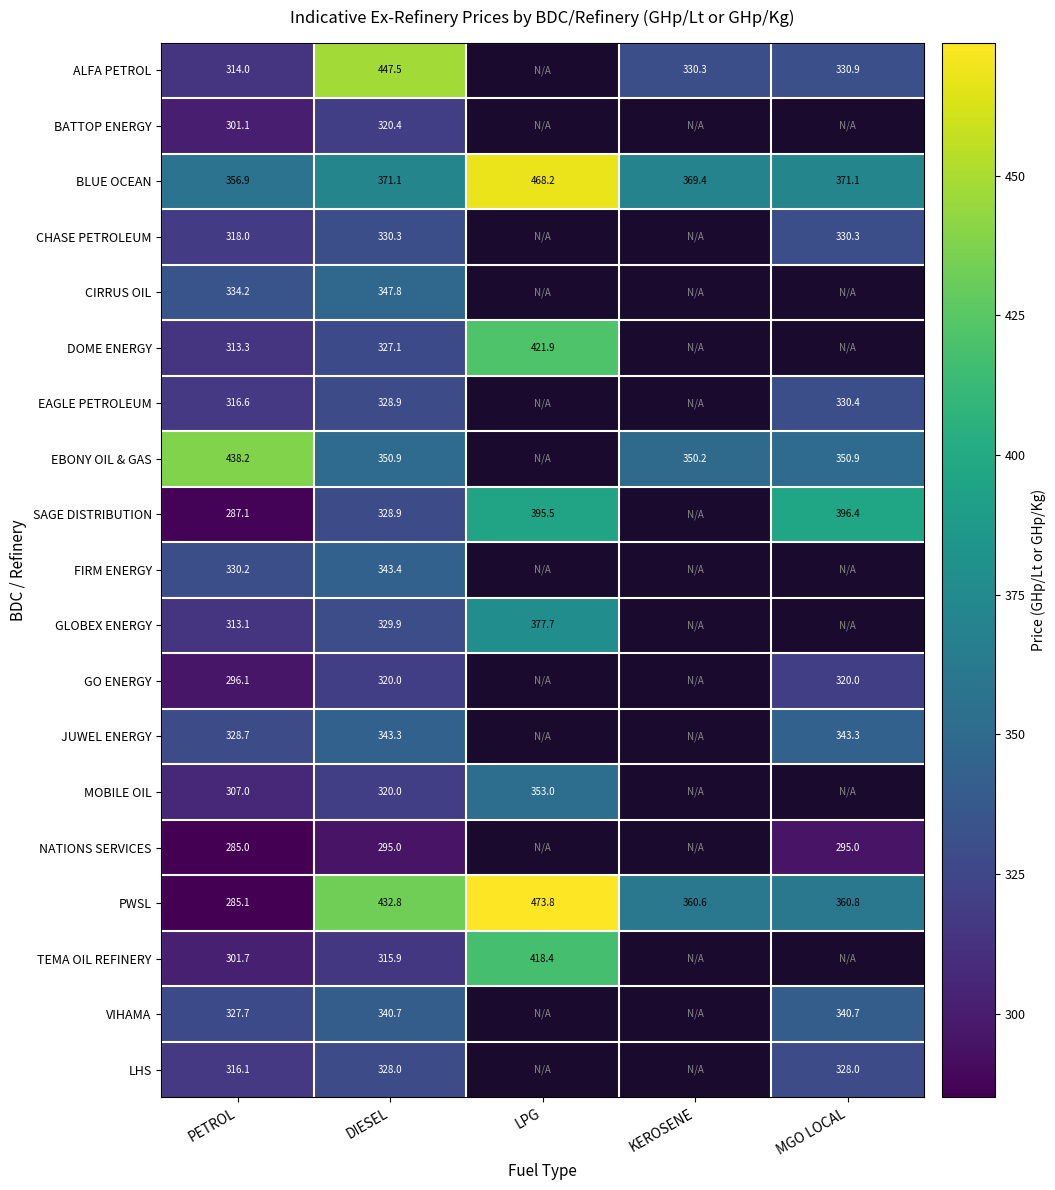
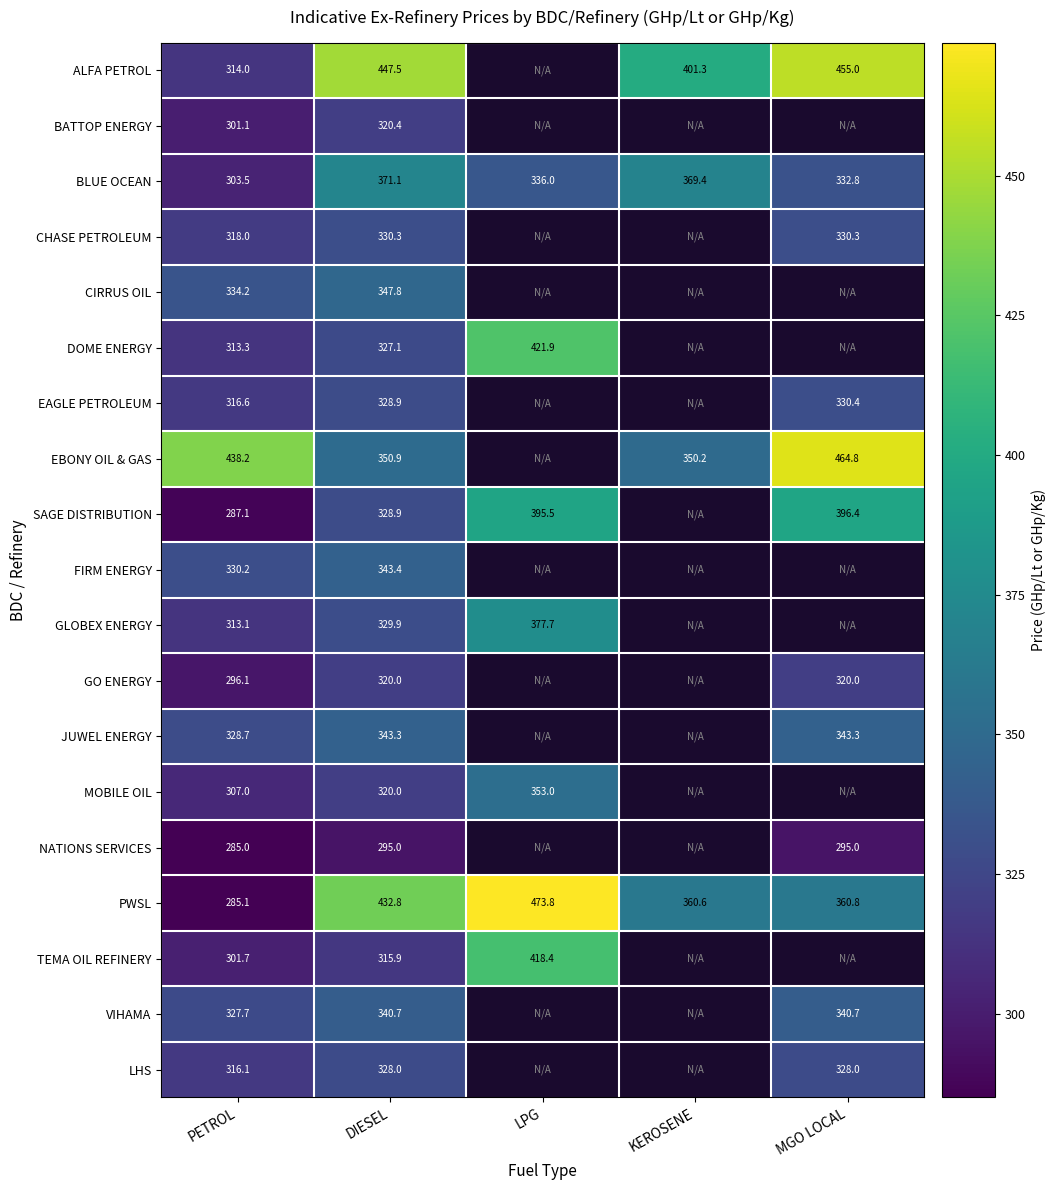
ALFA PETROL, KEROSENE: 330.3 -> 401.3
ALFA PETROL, MGO LOCAL: 330.9 -> 455.0
BLUE OCEAN, PETROL: 356.9 -> 303.5
BLUE OCEAN, LPG: 468.2 -> 336.0
BLUE OCEAN, MGO LOCAL: 371.1 -> 332.8
EBONY OIL & GAS, MGO LOCAL: 350.9 -> 464.8
